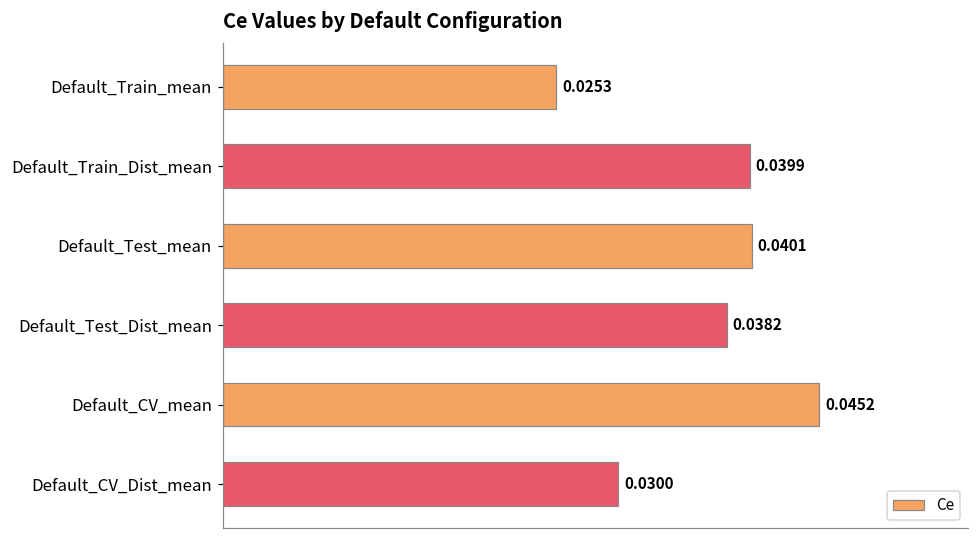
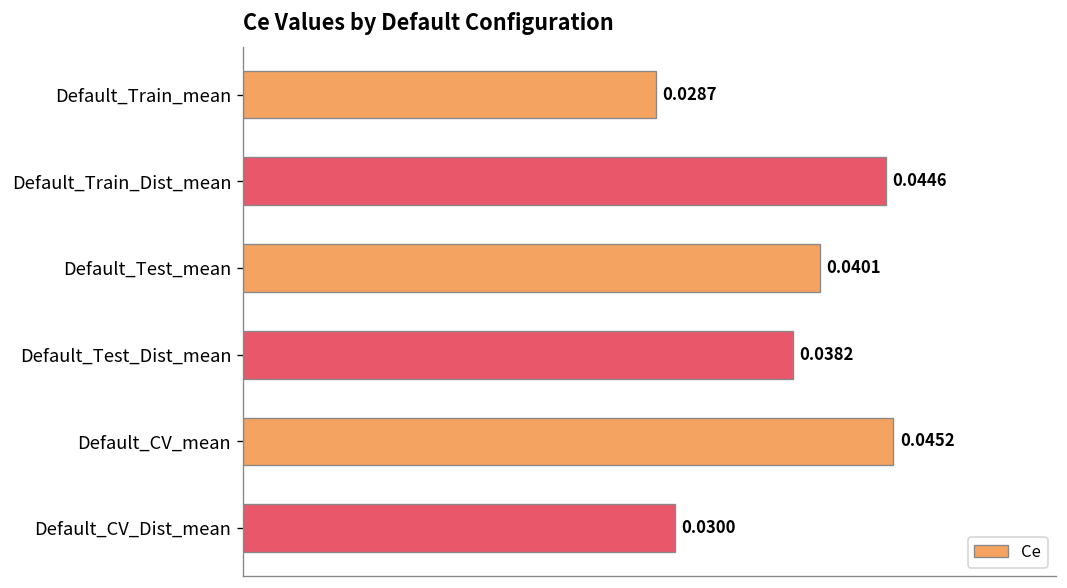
Default_Train_mean: 0.0253 -> 0.0287
Default_Train_Dist_mean: 0.0399 -> 0.0446
